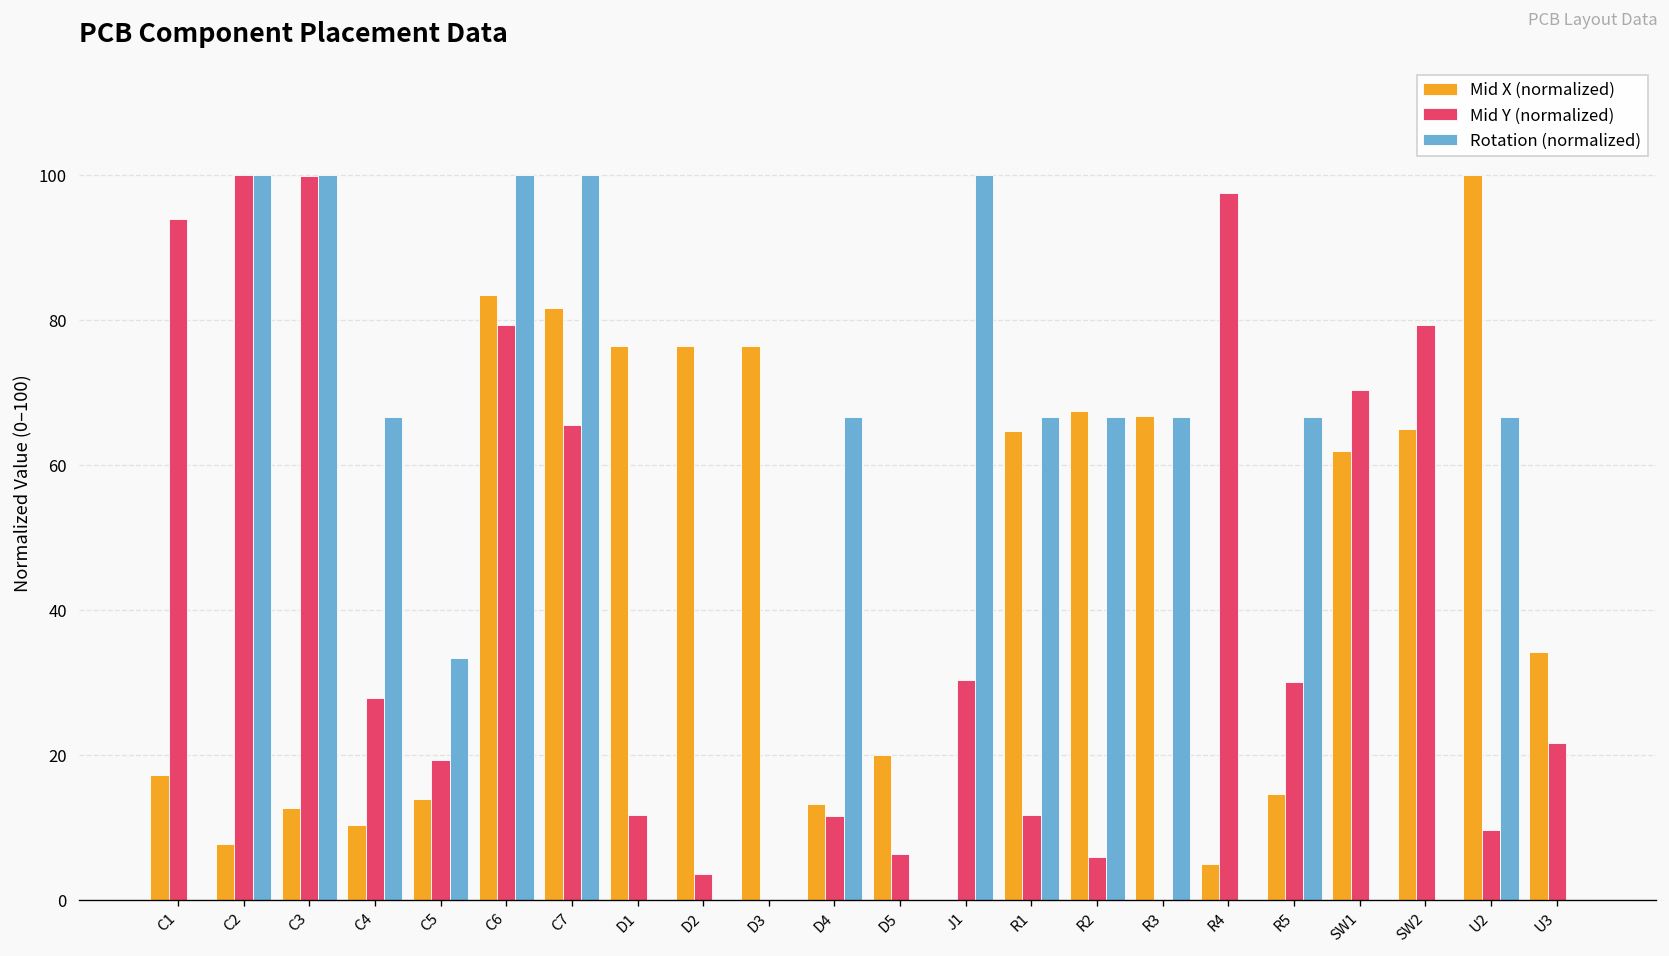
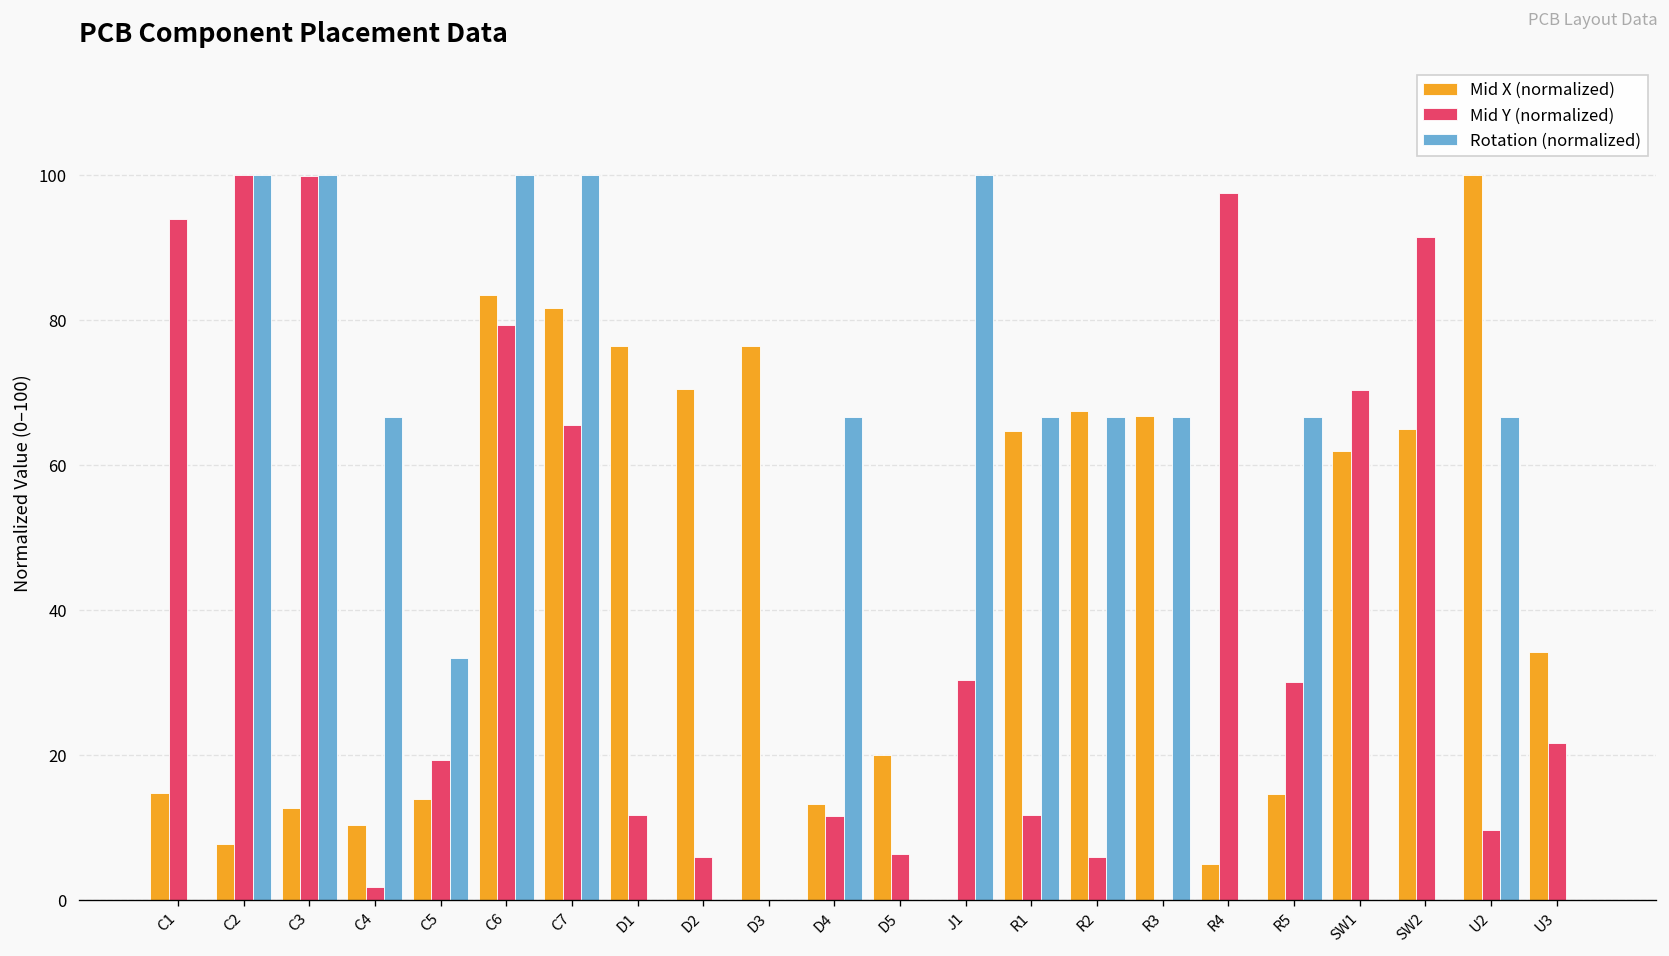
Mid X (normalized), C1: 17 -> 15
Mid Y (normalized), C4: 28 -> 2
Mid X (normalized), D2: 76 -> 71
Mid Y (normalized), D2: 4 -> 6
Mid Y (normalized), SW2: 79 -> 92
